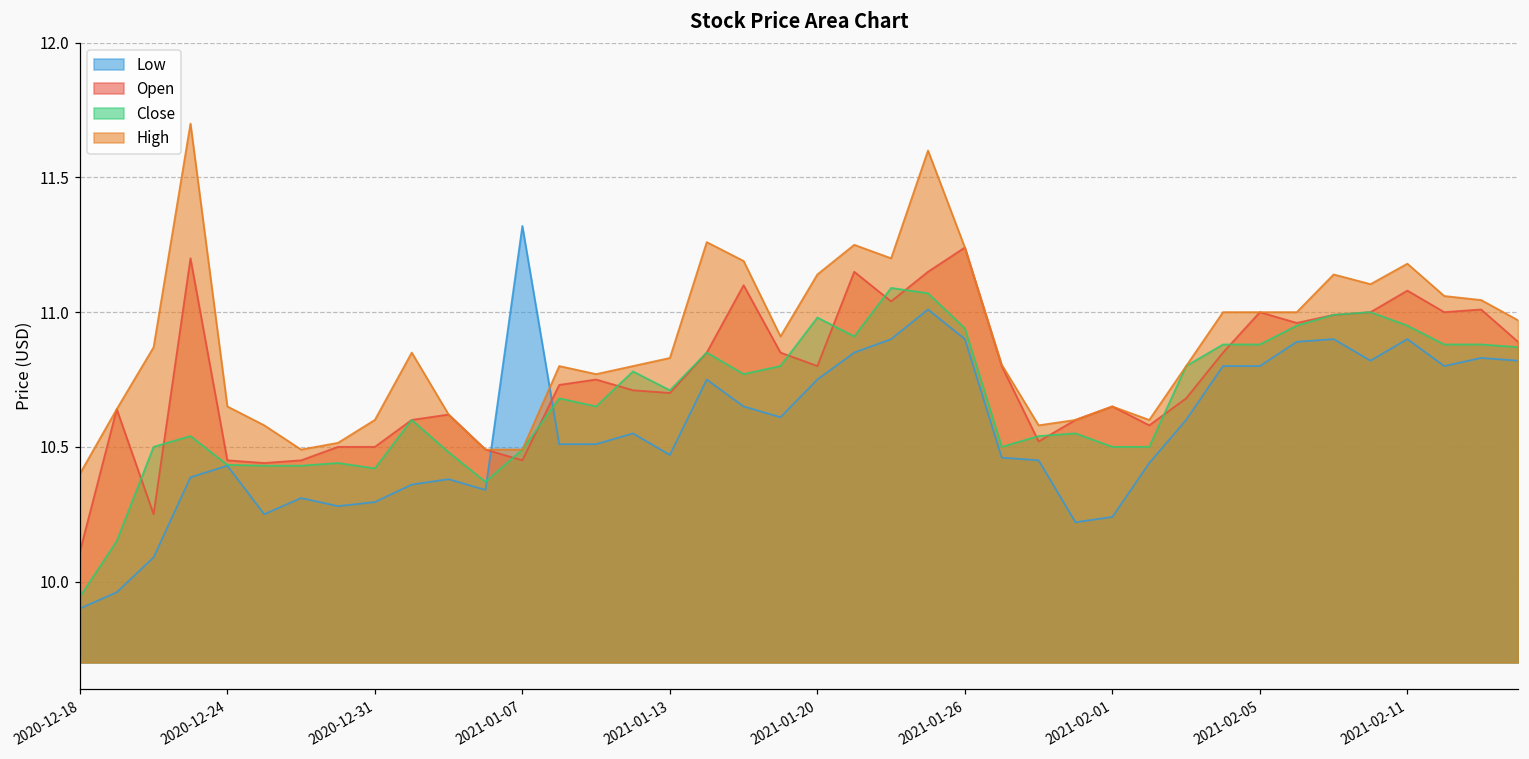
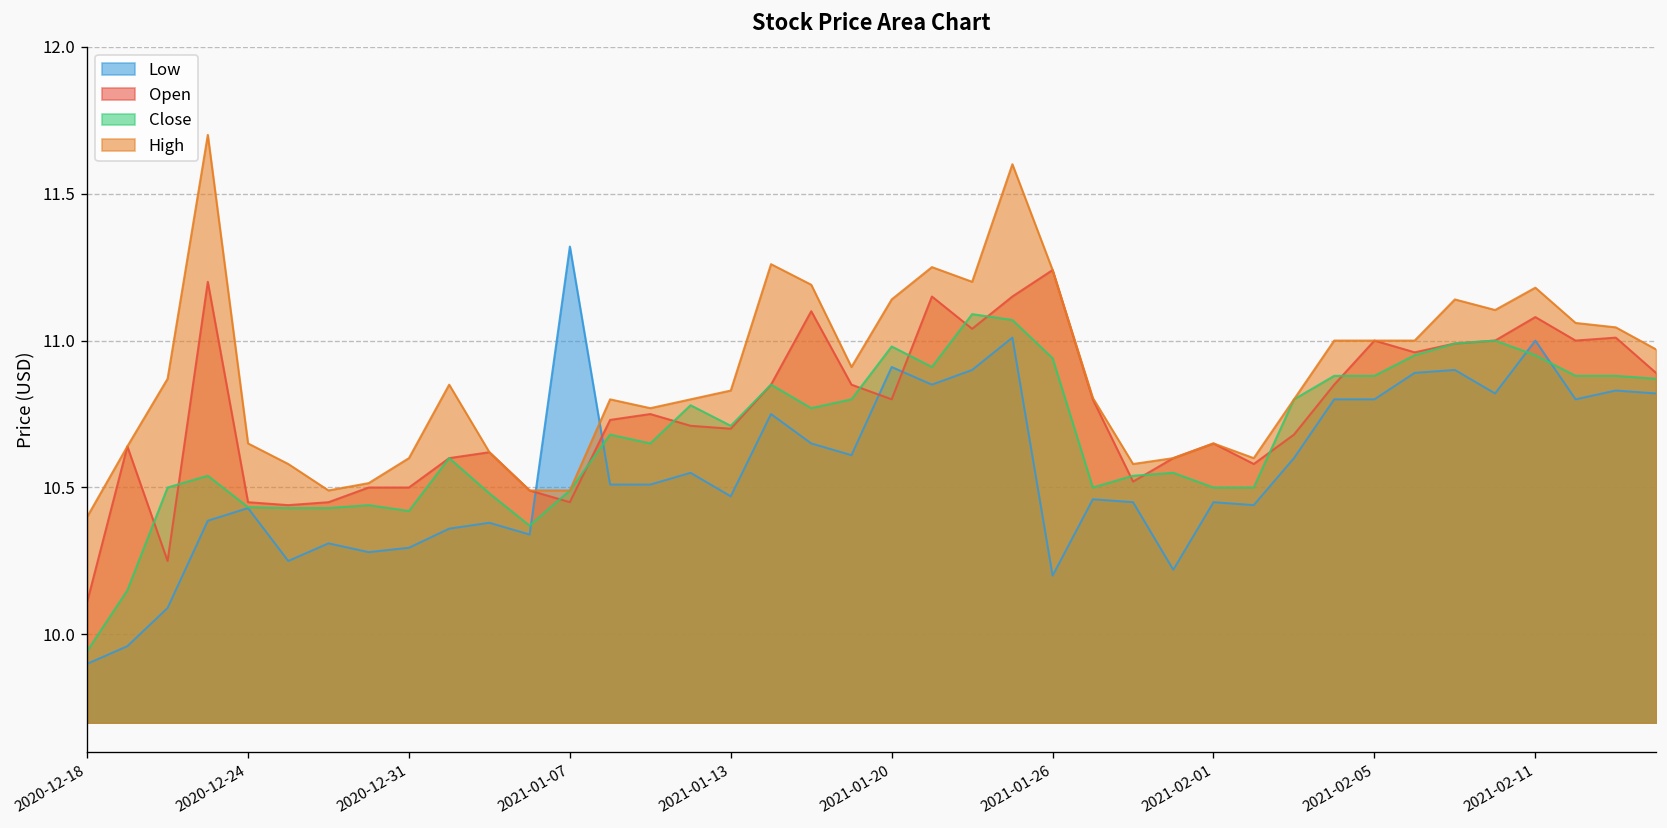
Low, 2021-01-20: 10.75 -> 10.91
Low, 2021-01-26: 10.9 -> 10.2
Low, 2021-02-01: 10.24 -> 10.45
Low, 2021-02-11: 10.9 -> 11.0
